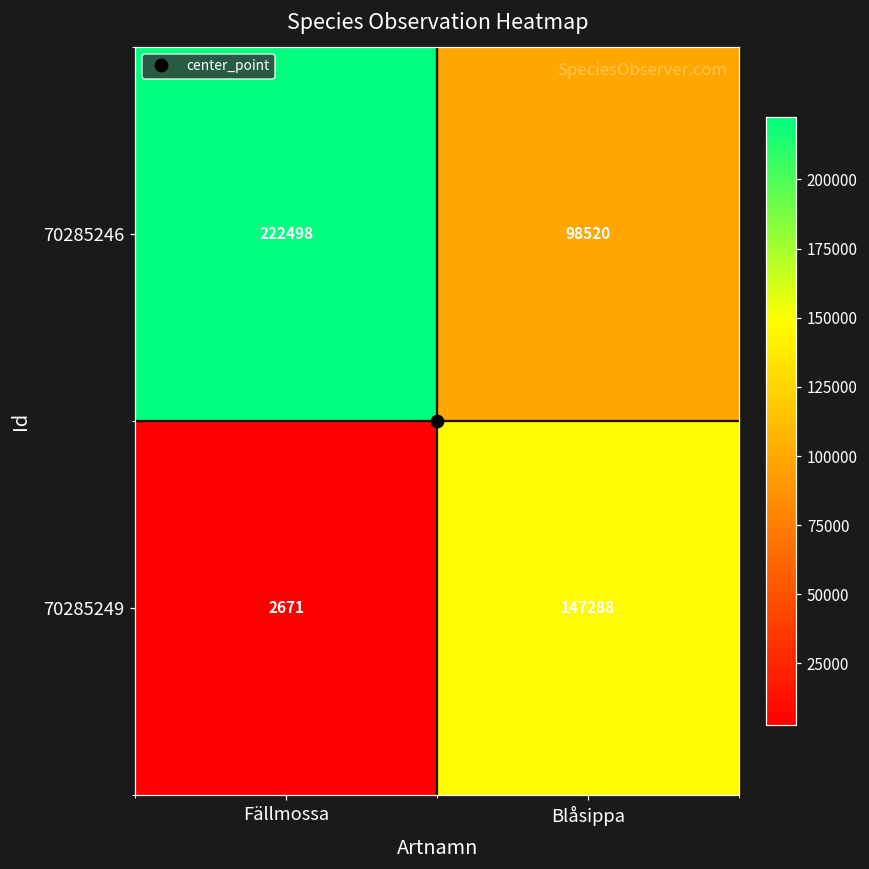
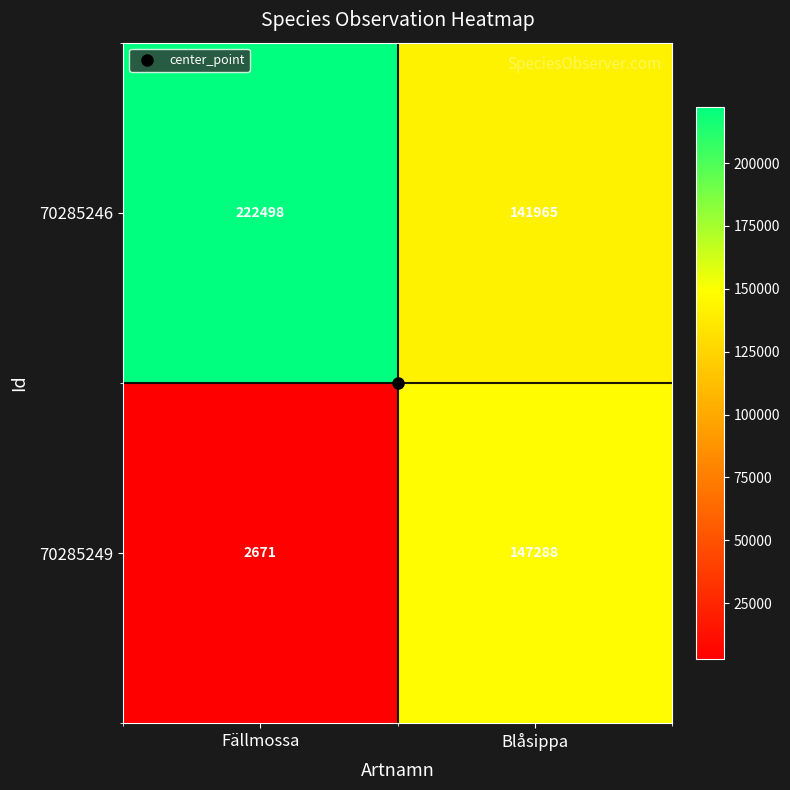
70285246, Blåsippa: 98520 -> 141965
